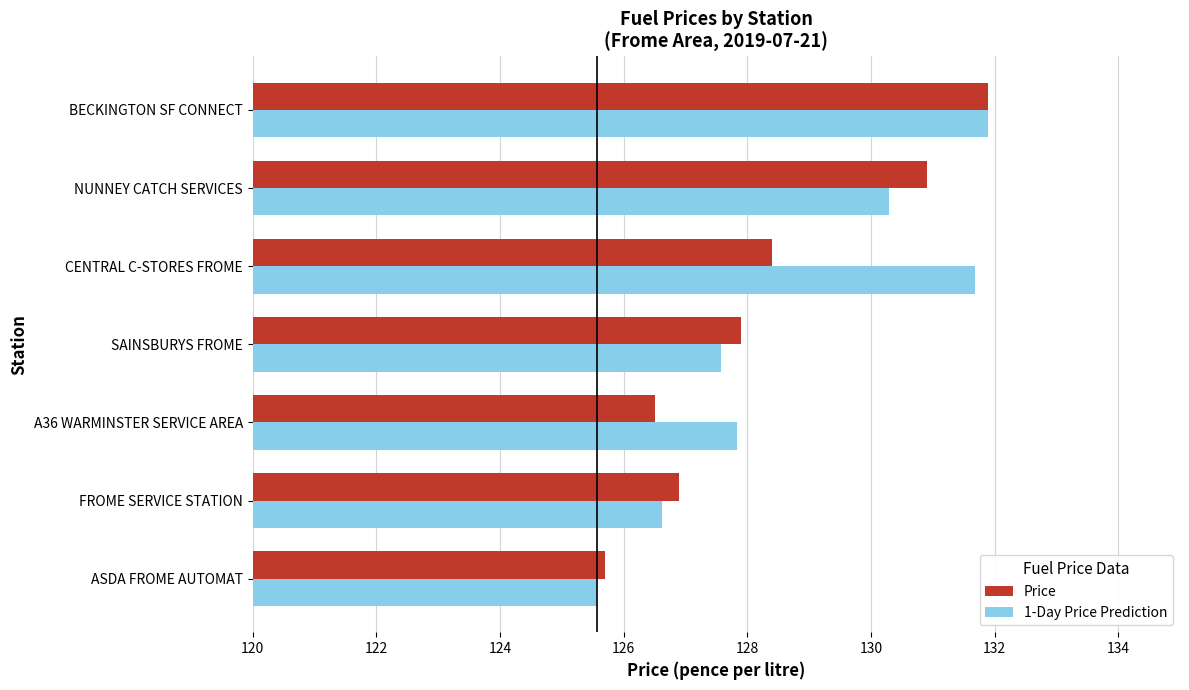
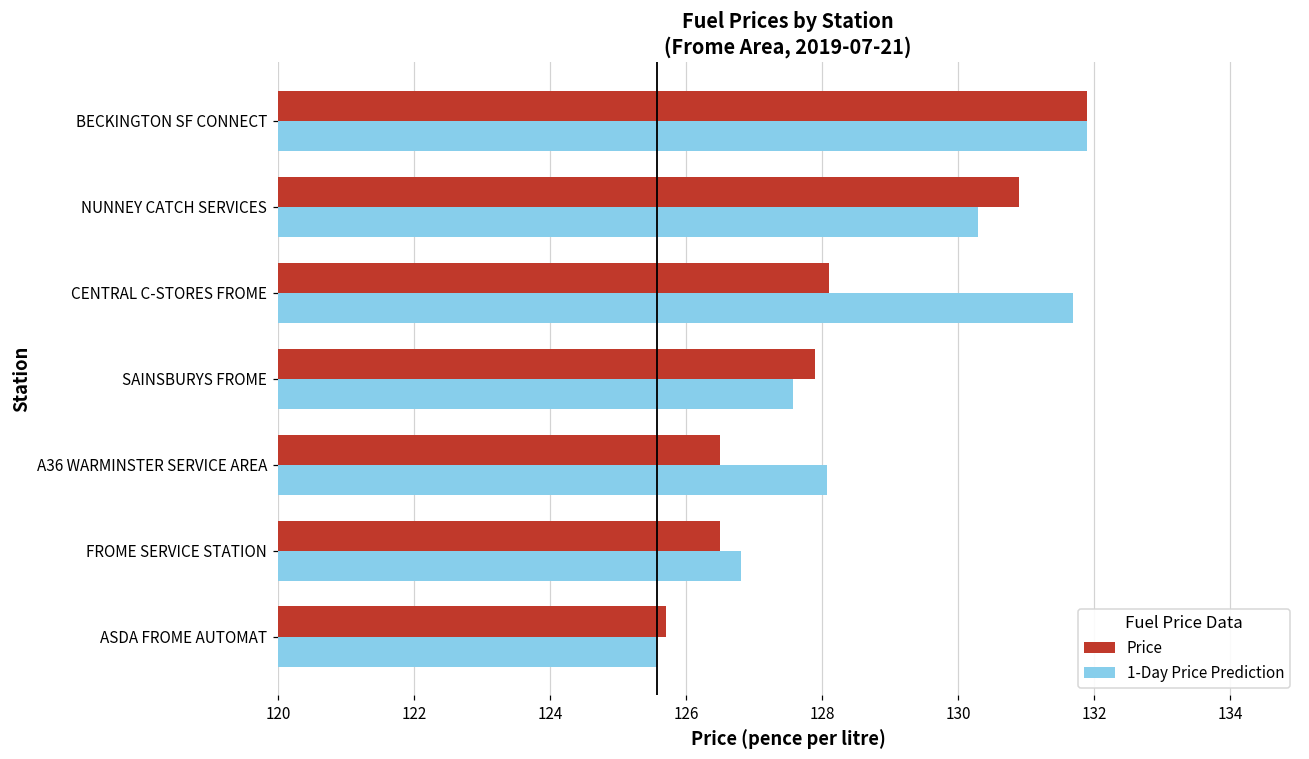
Price, CENTRAL C-STORES FROME: 128.4 -> 128.1
1-Day Price Prediction, A36 WARMINSTER SERVICE AREA: 127.8 -> 128.1
Price, FROME SERVICE STATION: 126.9 -> 126.5
1-Day Price Prediction, FROME SERVICE STATION: 126.6 -> 126.8
